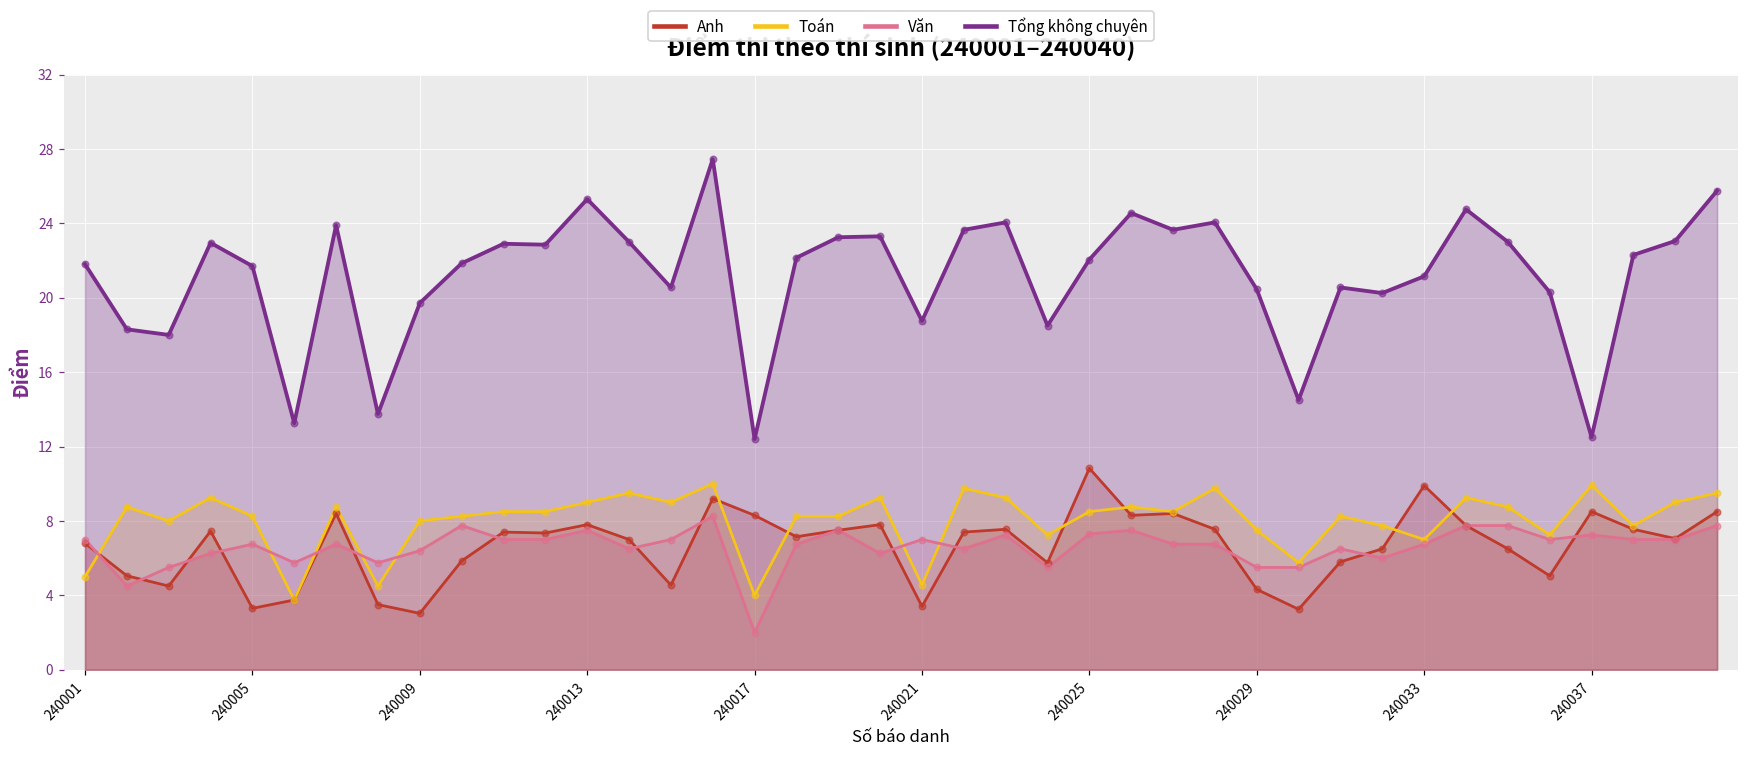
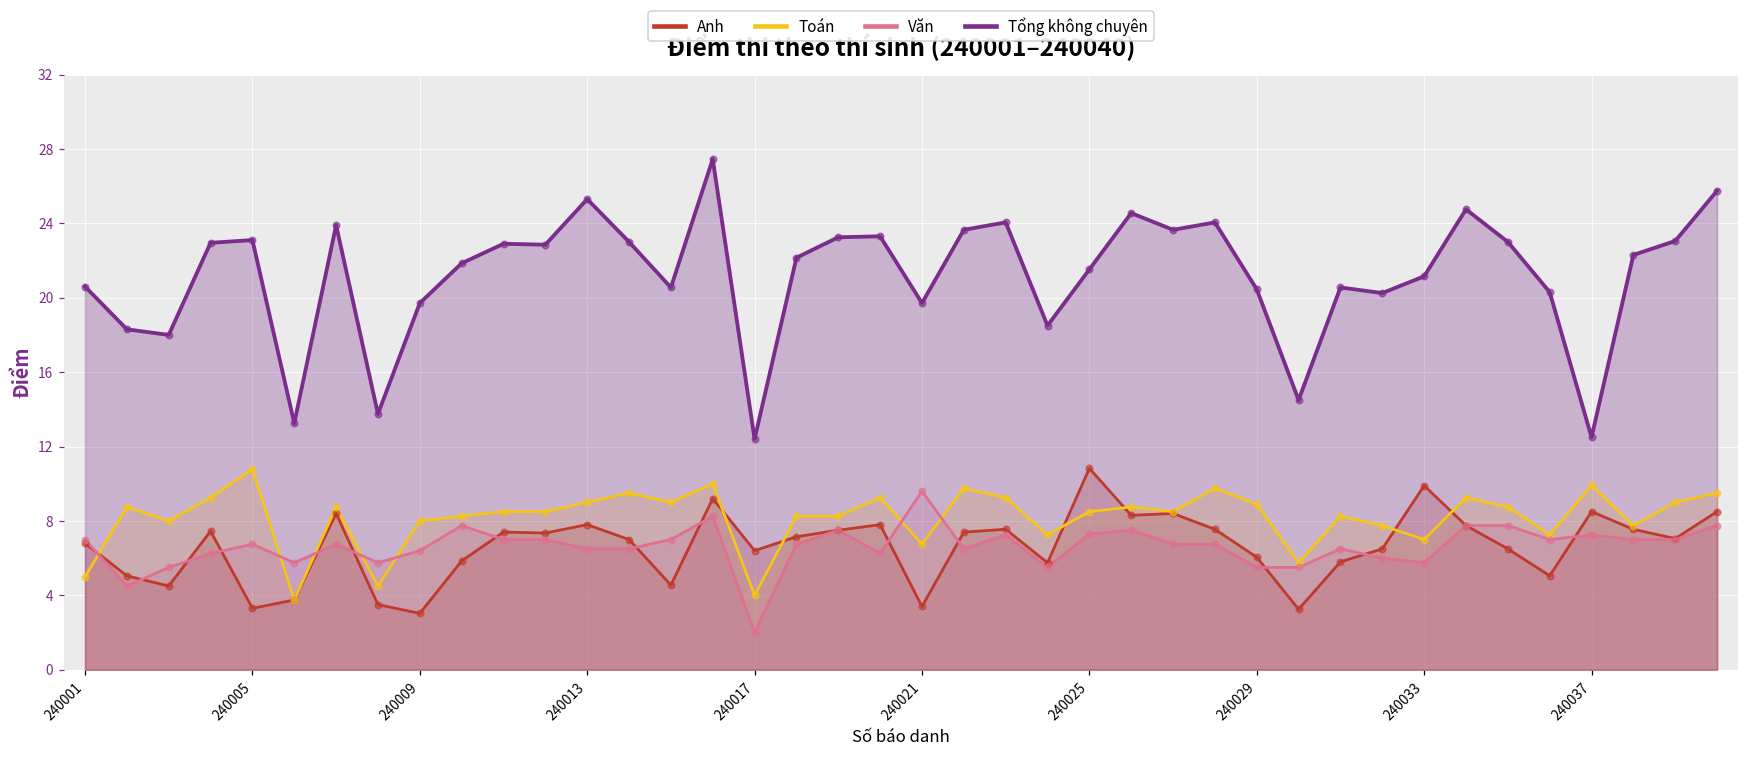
Tổng không chuyên, 240001: 21.8 -> 20.6
Toán, 240005: 8.3 -> 10.8
Tổng không chuyên, 240005: 21.7 -> 23.1
Văn, 240013: 7.5 -> 6.5
Anh, 240017: 8.3 -> 6.4
Toán, 240021: 4.6 -> 6.8
Văn, 240021: 7.0 -> 9.6
Tổng không chuyên, 240021: 18.8 -> 19.7
Tổng không chuyên, 240025: 22.1 -> 21.5
Anh, 240029: 4.3 -> 6.1
Toán, 240029: 7.5 -> 8.9
Văn, 240033: 6.8 -> 5.8
